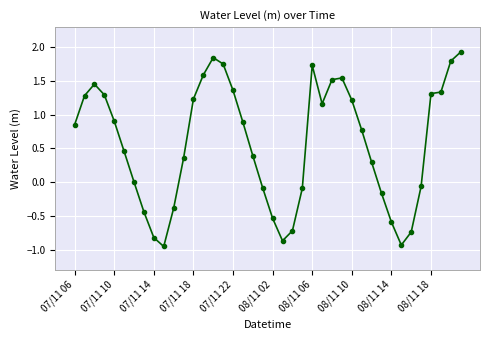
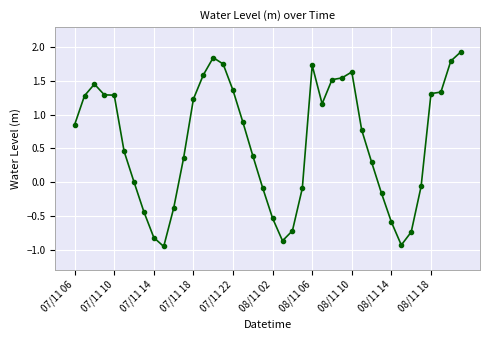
07/11 10: 0.9 -> 1.3
08/11 10: 1.2 -> 1.6
